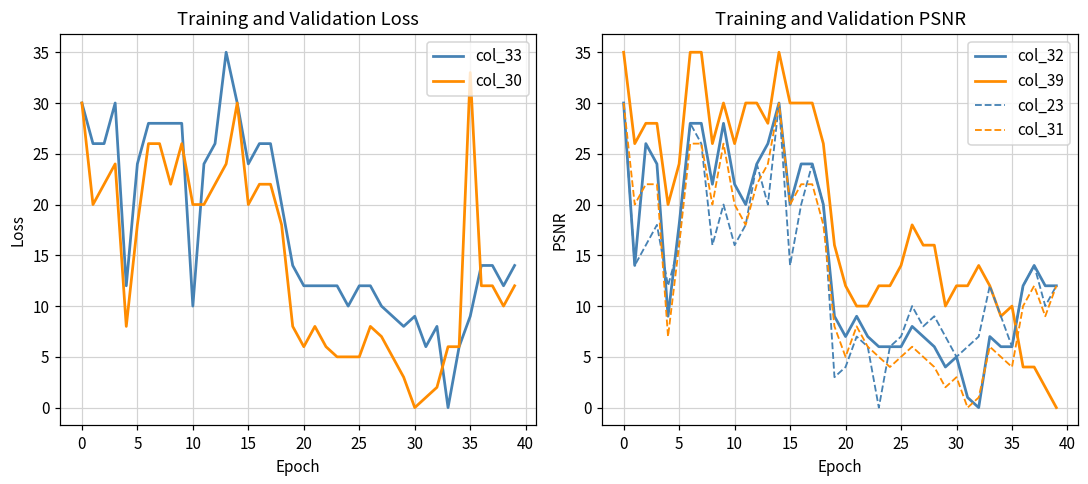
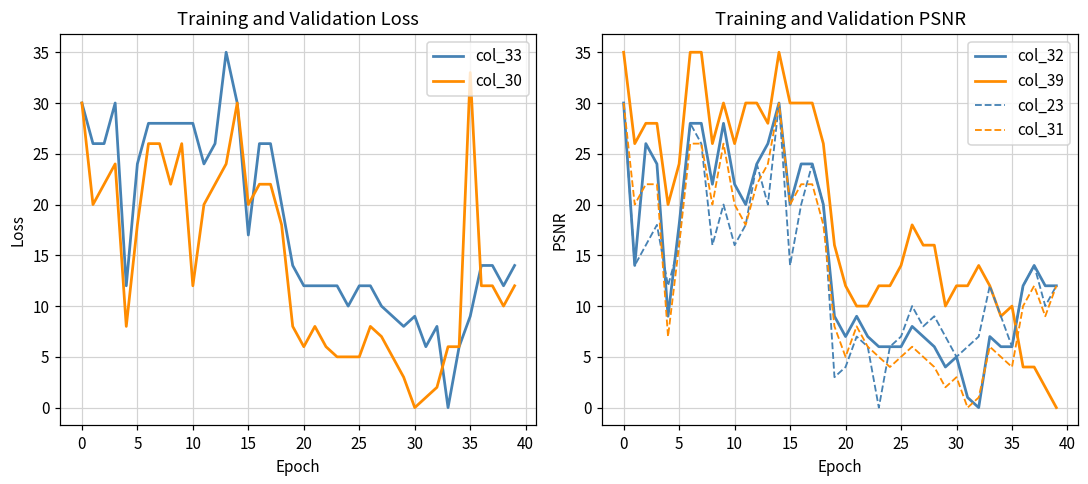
Training and Validation Loss, col_33, 10: 10 -> 28
Training and Validation Loss, col_30, 10: 20 -> 12
Training and Validation Loss, col_33, 15: 24 -> 17
